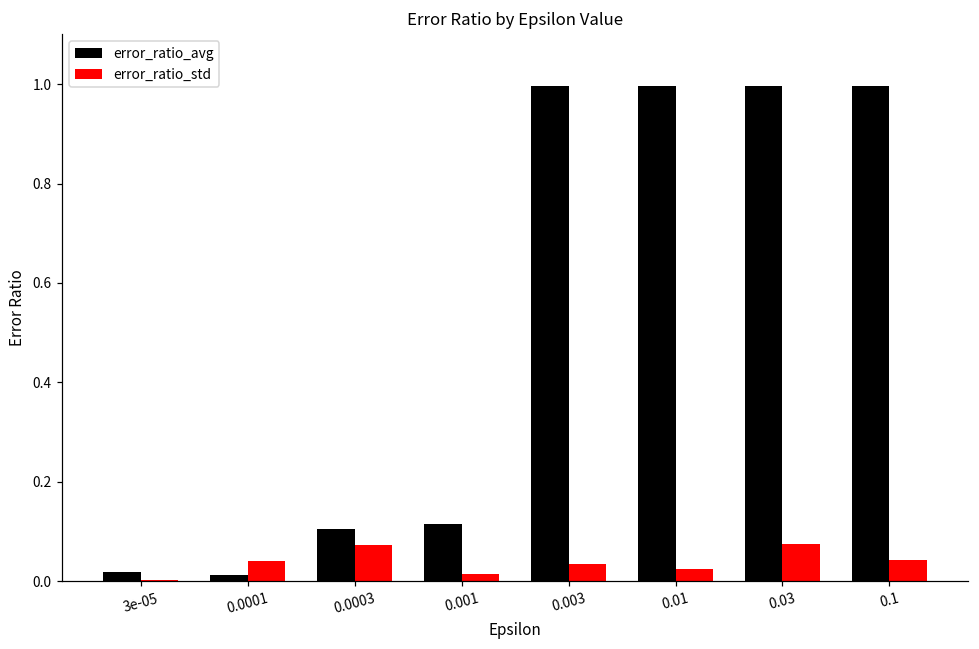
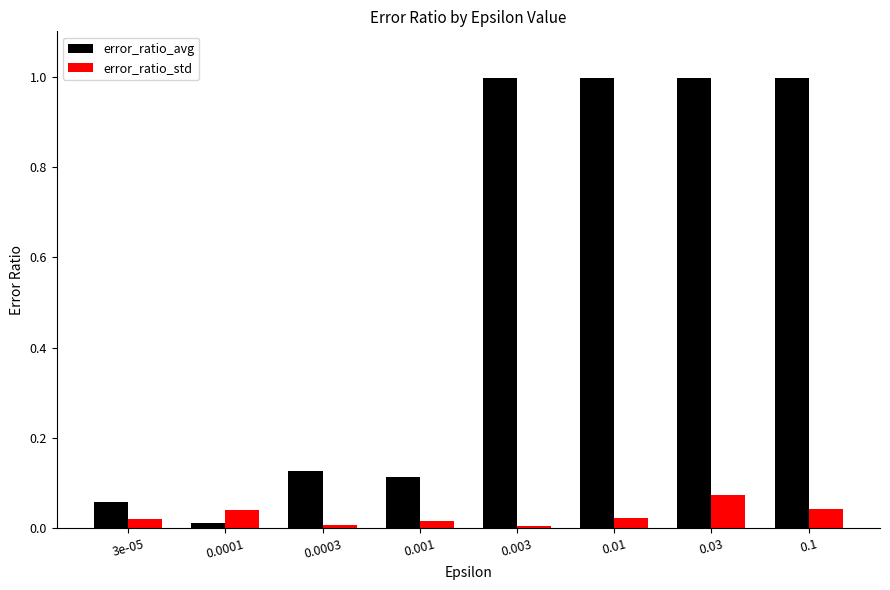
error_ratio_avg, 3e-05: 0.02 -> 0.06
error_ratio_std, 3e-05: 0.00 -> 0.02
error_ratio_avg, 0.0003: 0.10 -> 0.13
error_ratio_std, 0.0003: 0.07 -> 0.01
error_ratio_std, 0.003: 0.03 -> 0.01
